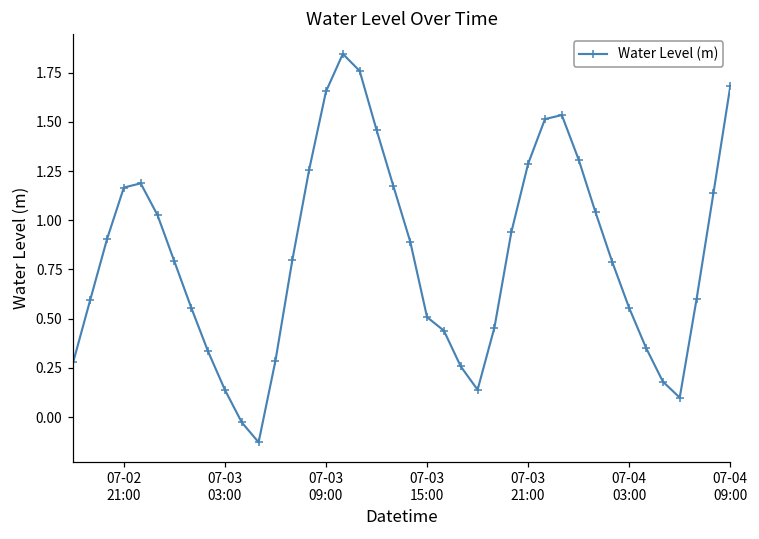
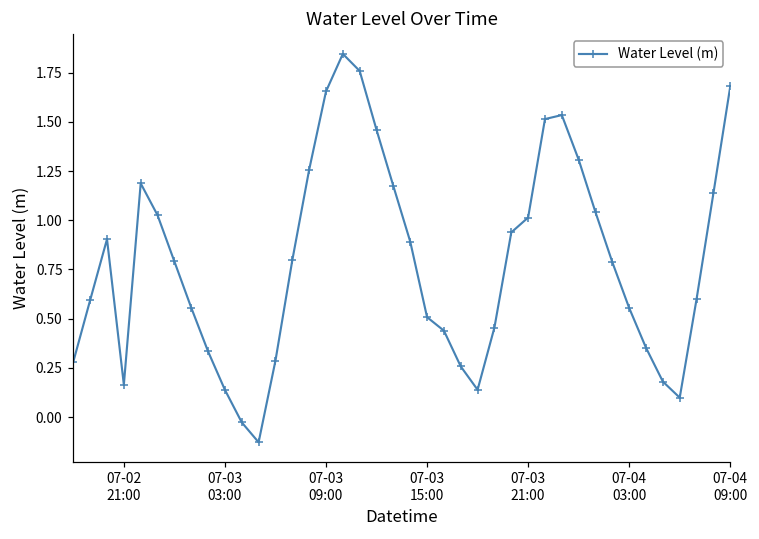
07-02 21:00: 1.17 -> 0.16
07-03 21:00: 1.29 -> 1.01
